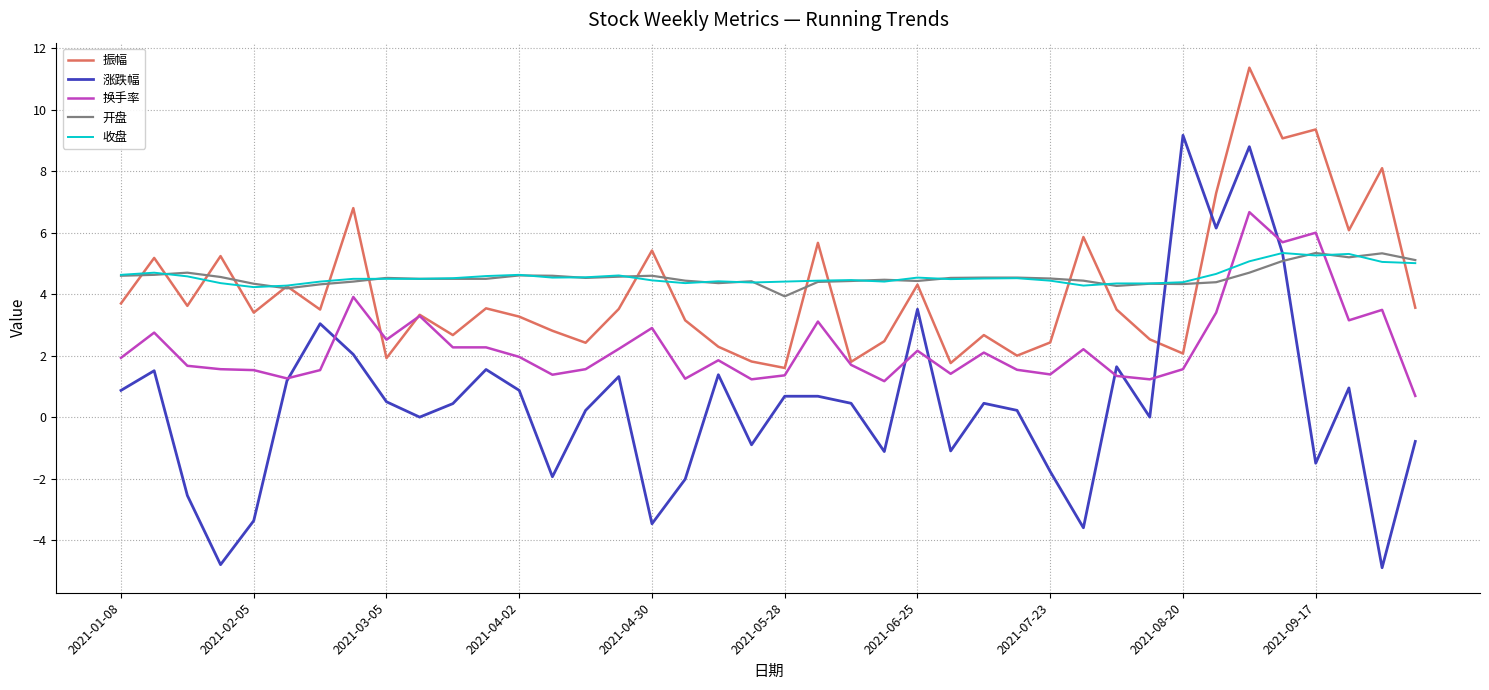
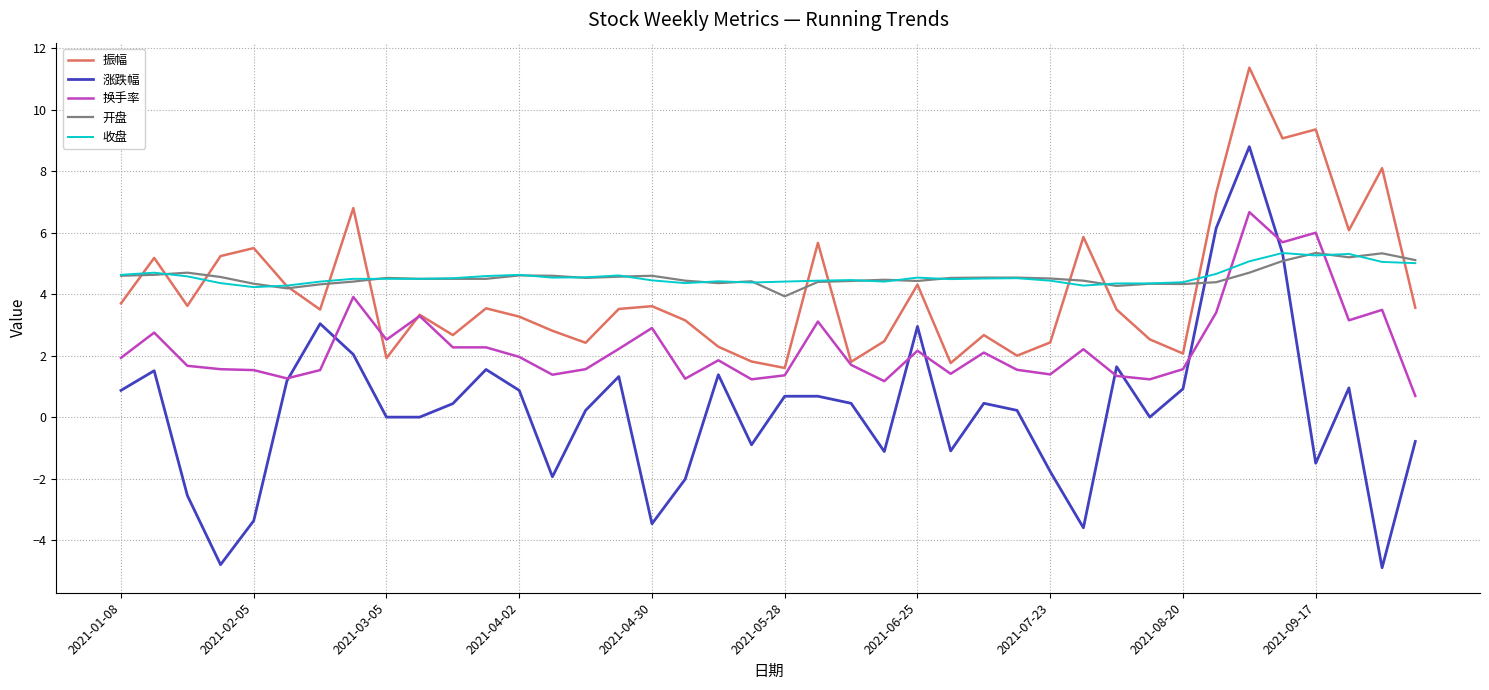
振幅, 2021-02-05: 3.4 -> 5.5
涨跌幅, 2021-03-05: 0.5 -> 0.0
振幅, 2021-04-30: 5.4 -> 3.6
涨跌幅, 2021-06-25: 3.5 -> 3.0
涨跌幅, 2021-08-20: 9.2 -> 0.9
